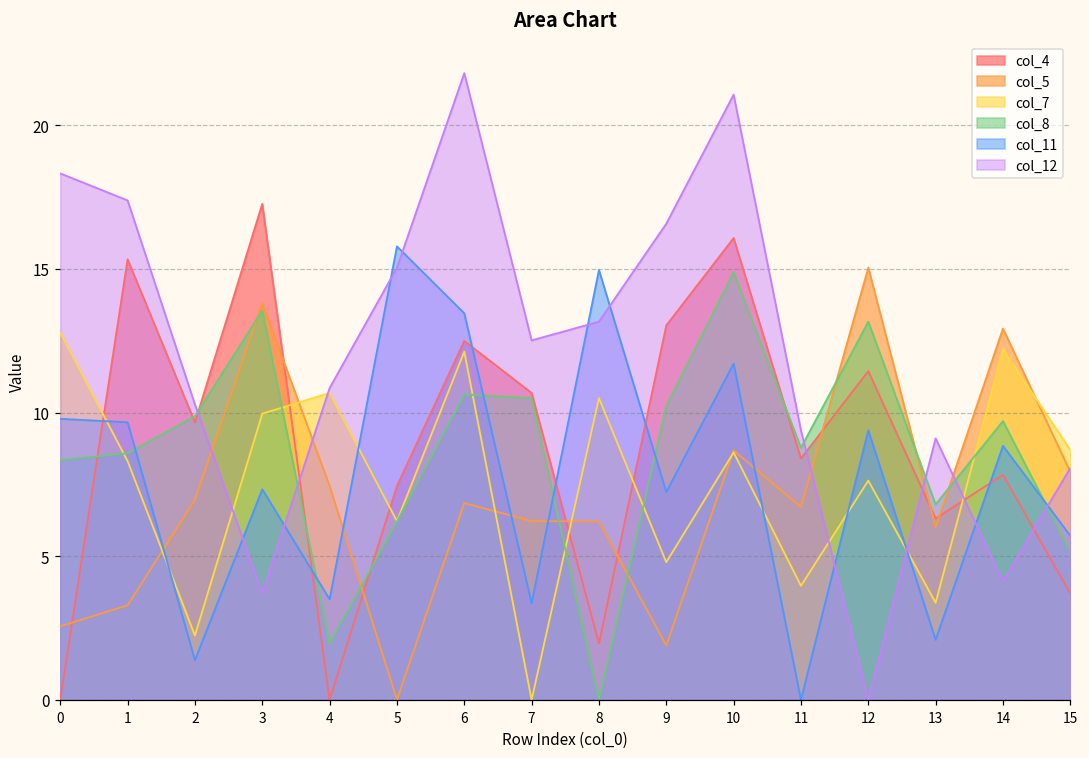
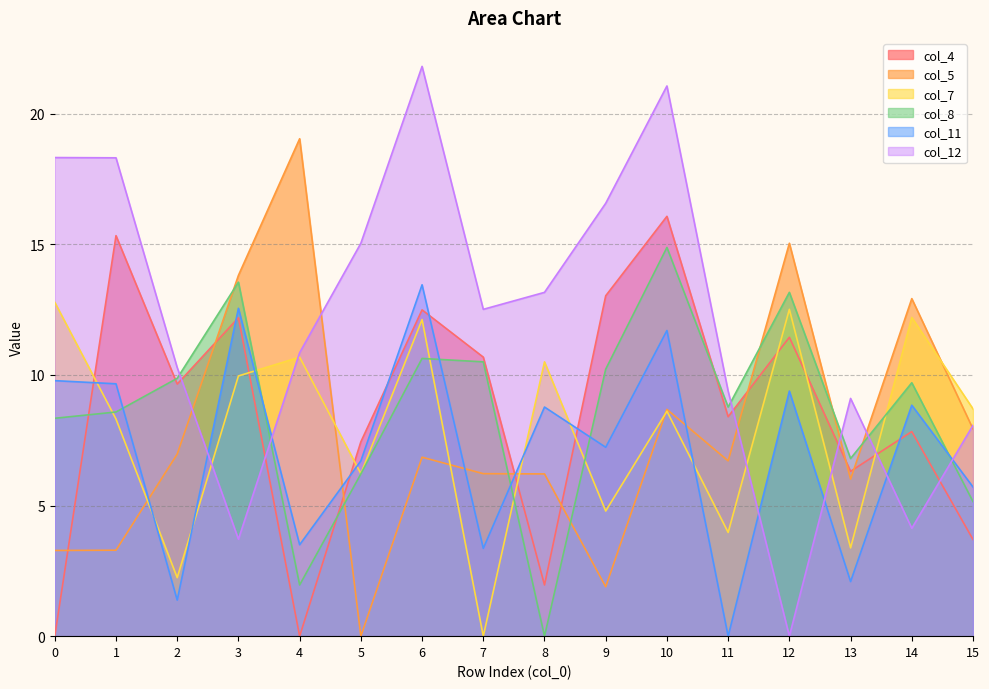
col_5, 0: 2.6 -> 3.3
col_12, 1: 17.4 -> 18.3
col_4, 3: 17.3 -> 12.2
col_11, 3: 7.3 -> 12.6
col_5, 4: 7.4 -> 19.0
col_11, 5: 15.8 -> 6.7
col_11, 8: 15.0 -> 8.8
col_7, 12: 7.6 -> 12.5
